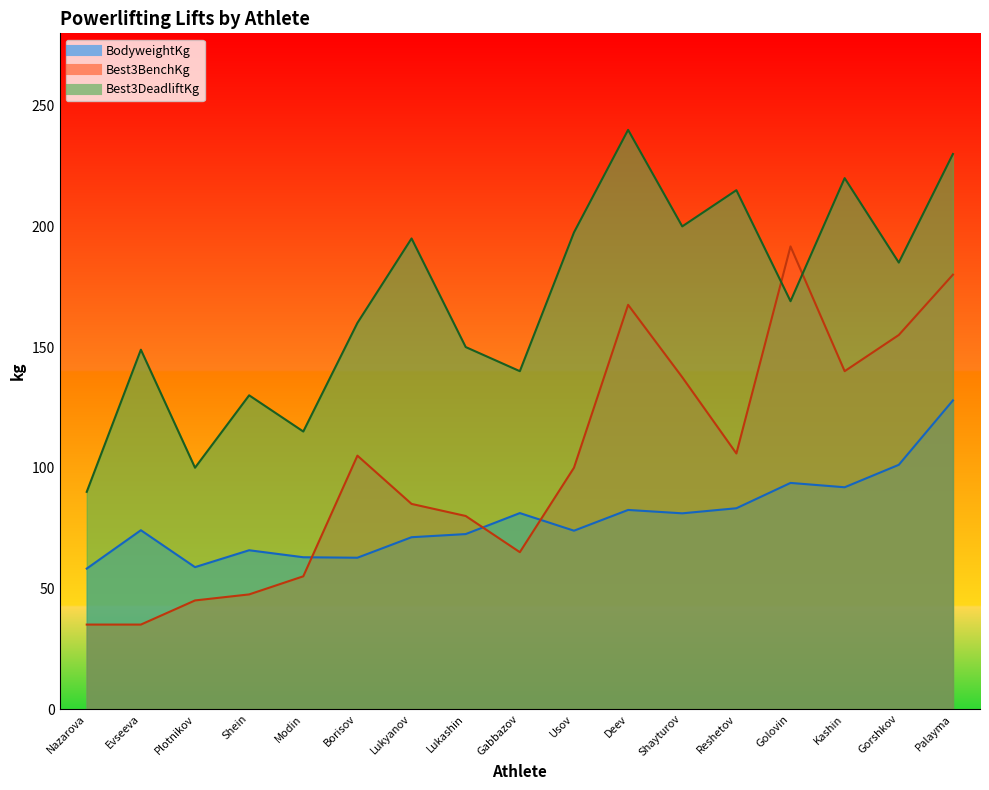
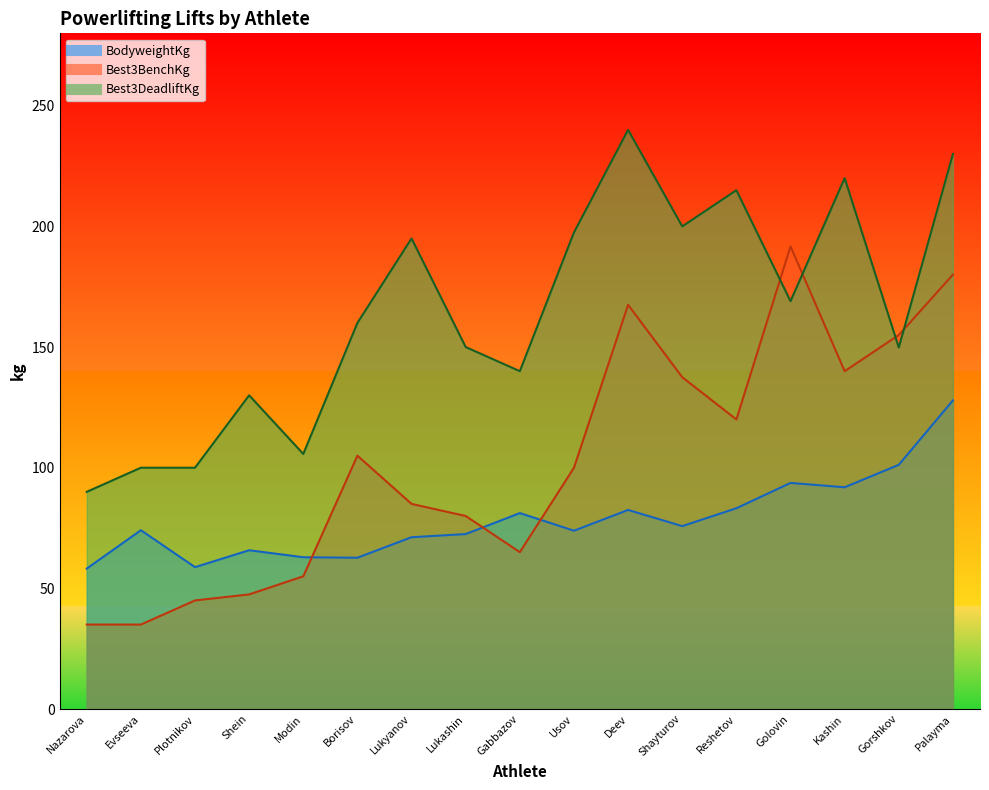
Best3DeadliftKg, Evseeva: 149 -> 100
Best3DeadliftKg, Modin: 115 -> 106
BodyweightKg, Shayturov: 81 -> 76
Best3BenchKg, Reshetov: 106 -> 120
Best3DeadliftKg, Gorshkov: 185 -> 150
